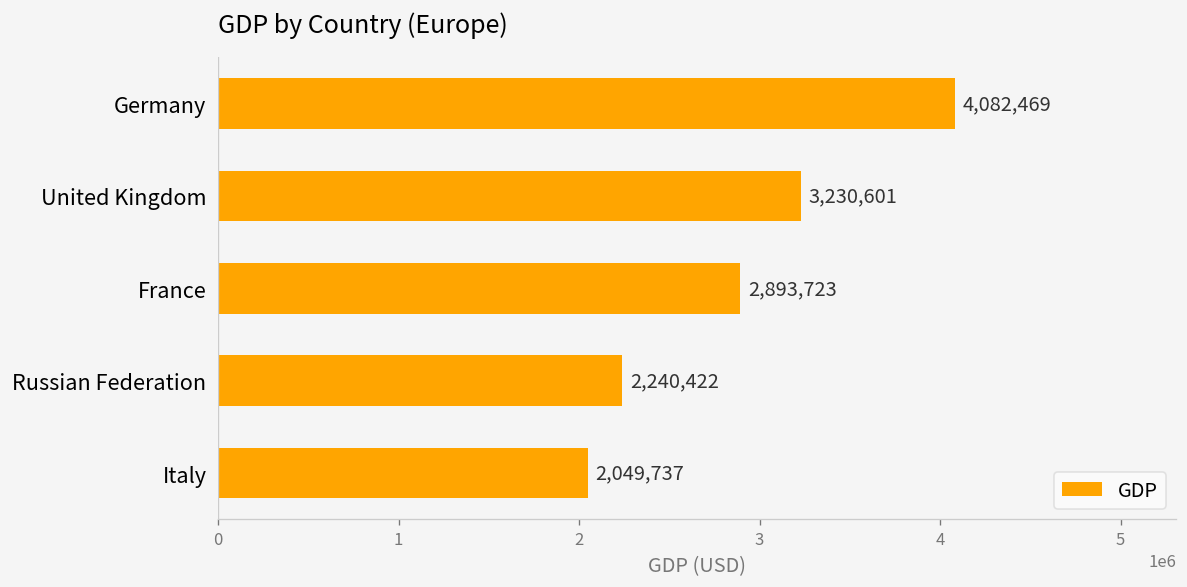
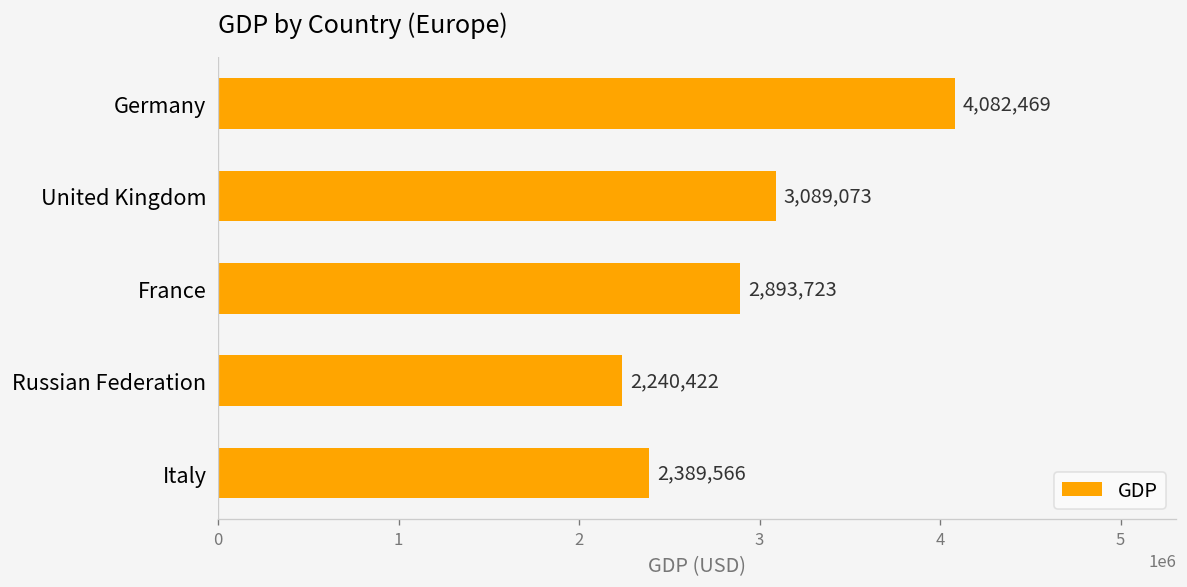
United Kingdom: 3,230,601 -> 3,089,073
Italy: 2,049,737 -> 2,389,566
